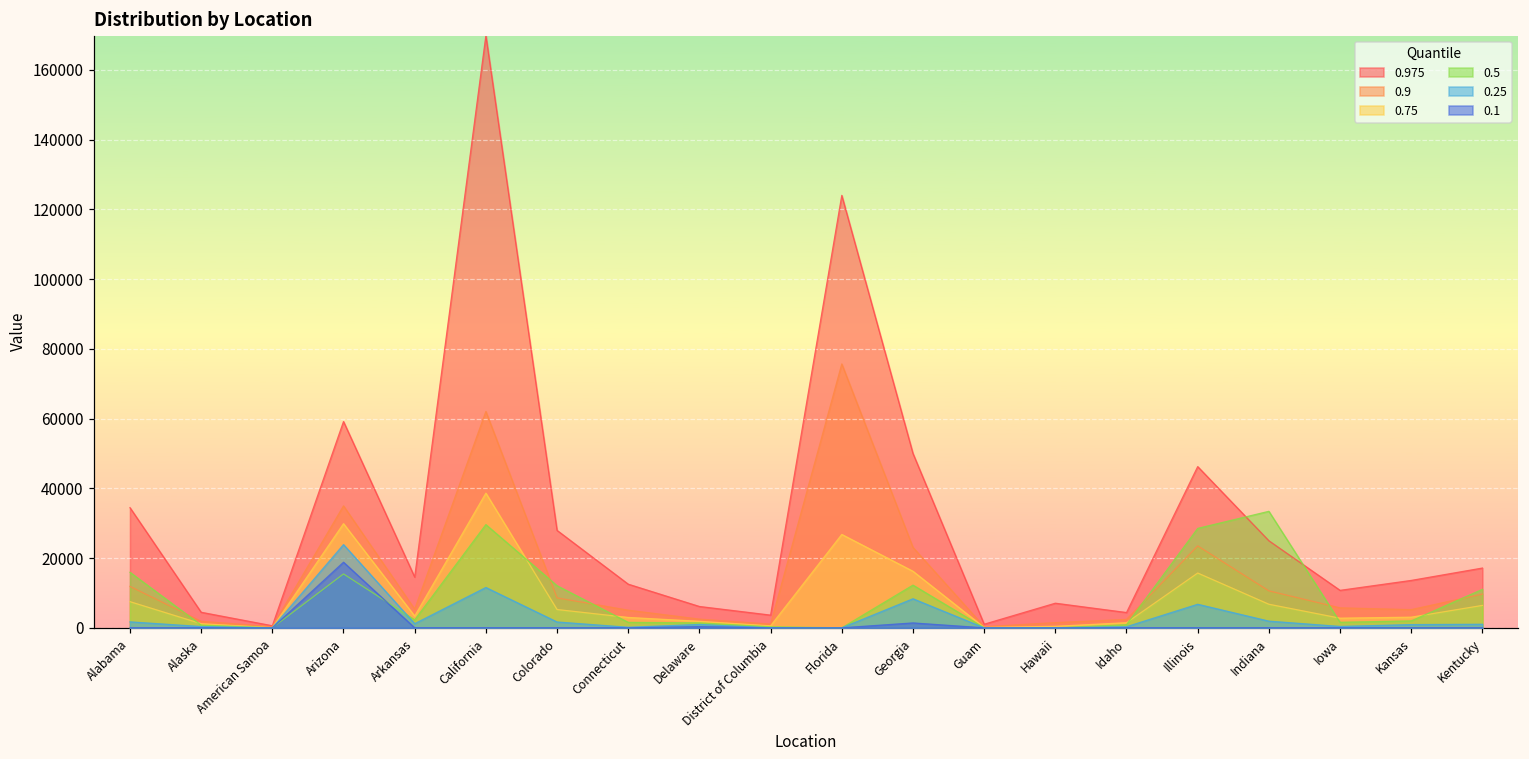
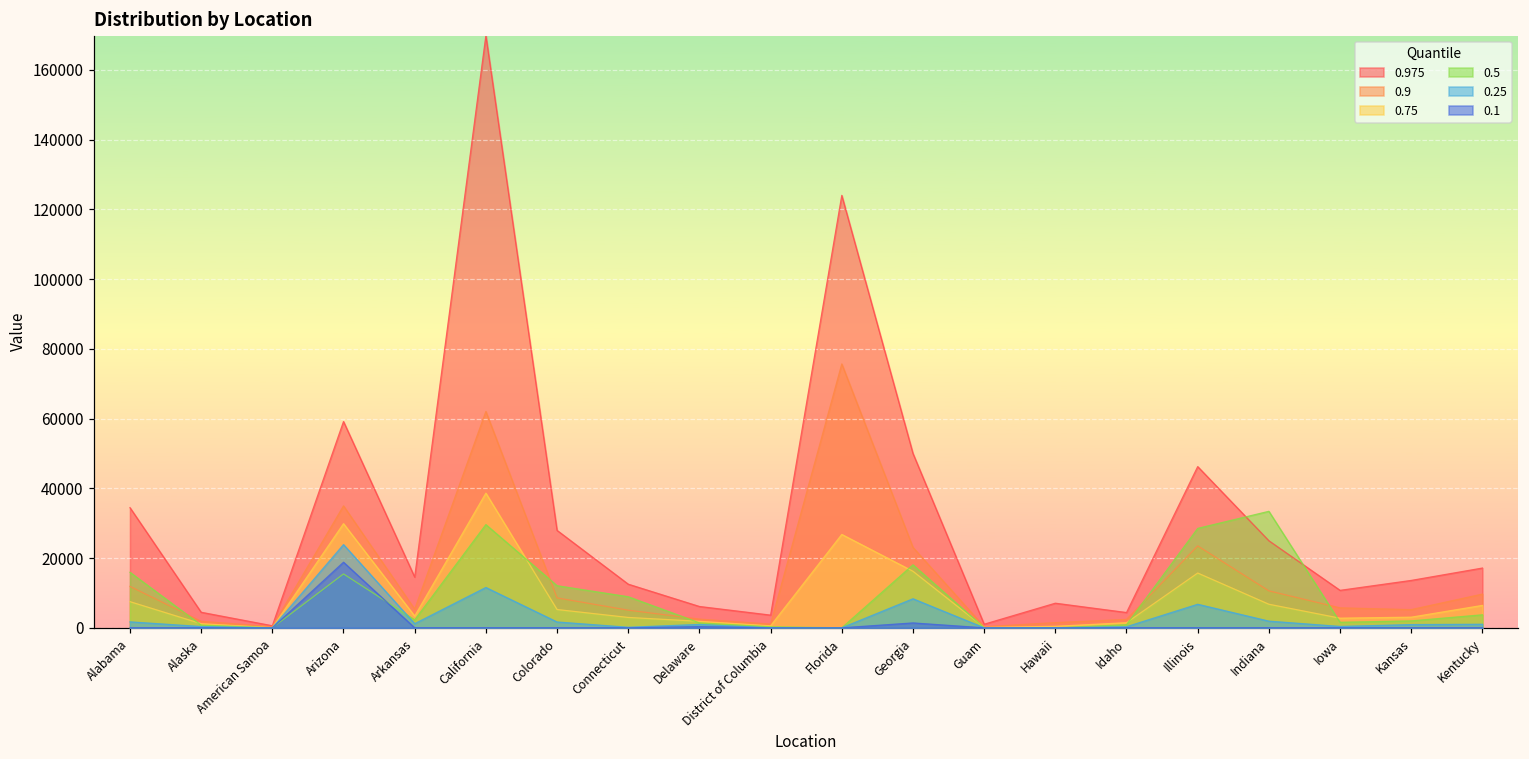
0.5, Connecticut: 2000 -> 9000
0.5, Georgia: 12000 -> 18000
0.5, Kentucky: 11000 -> 4000
